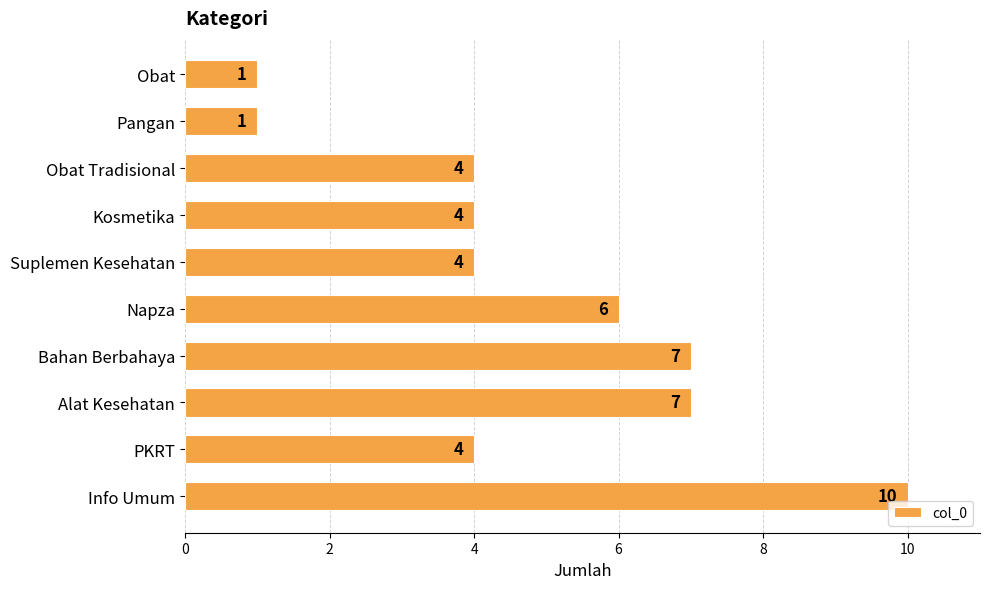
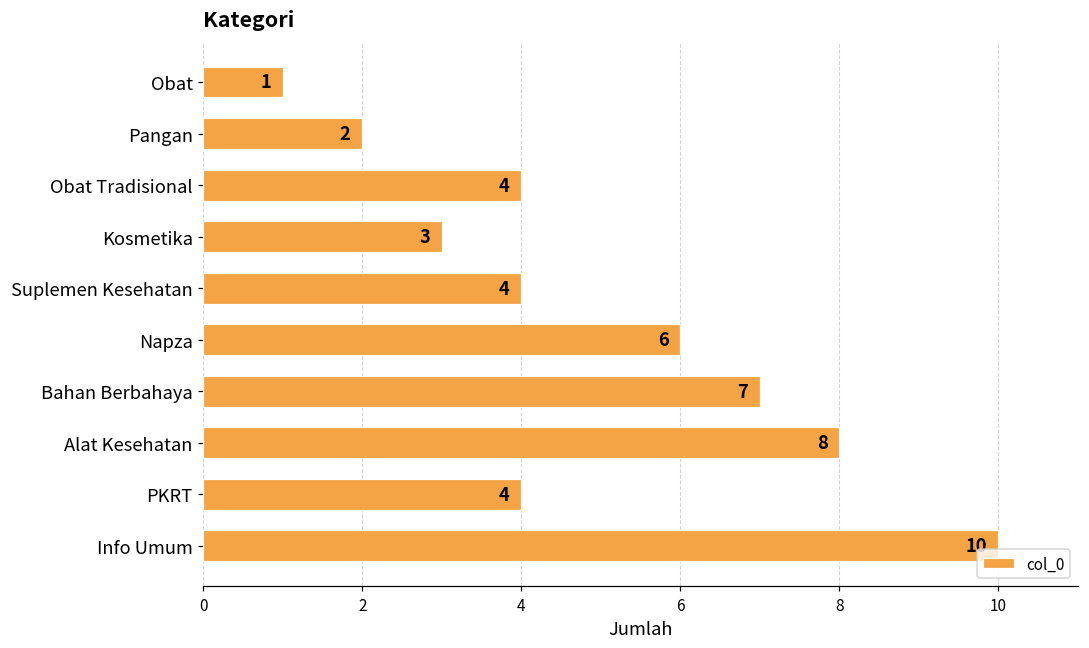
Pangan: 1 -> 2
Kosmetika: 4 -> 3
Alat Kesehatan: 7 -> 8
